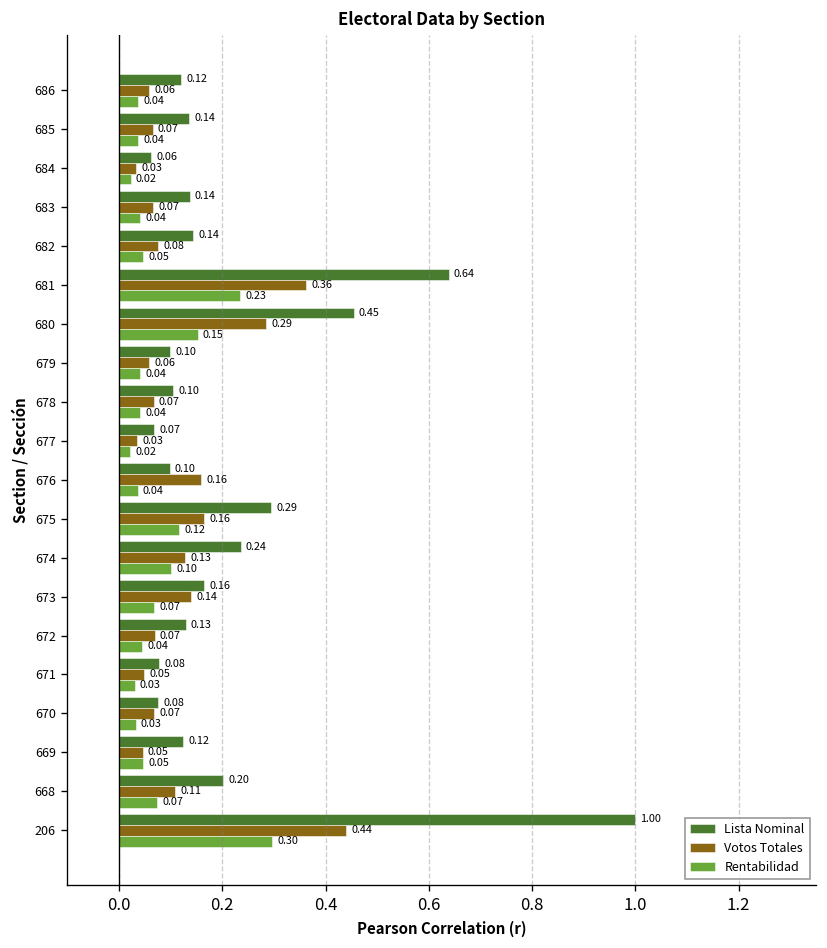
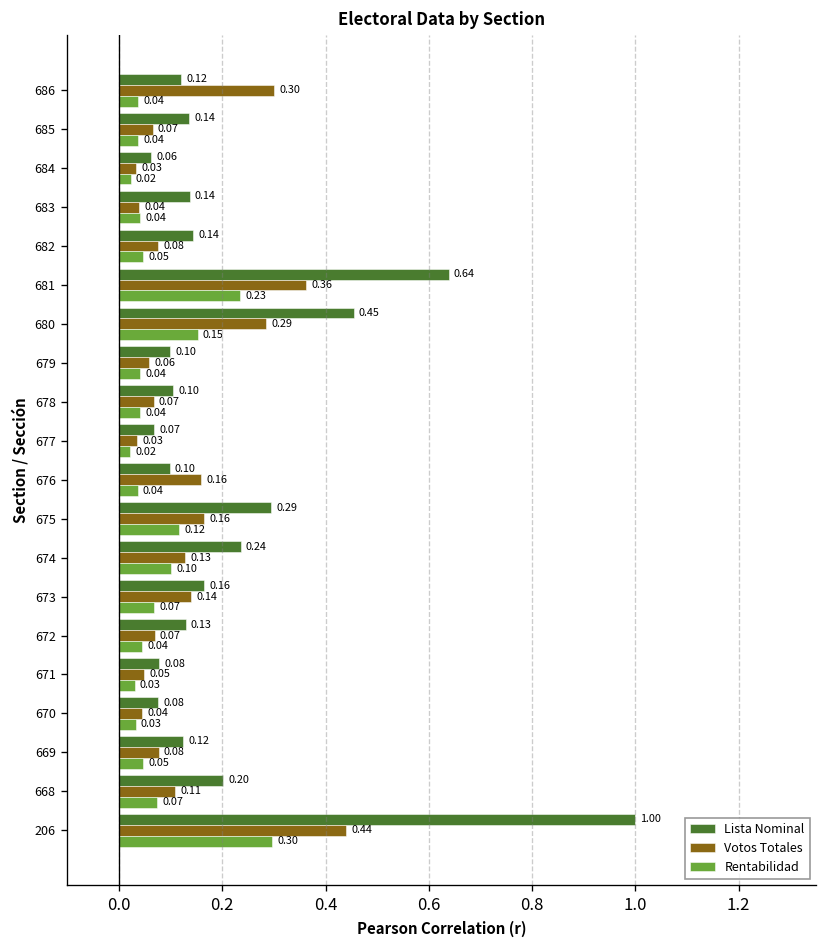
Votos Totales, 686: 0.06 -> 0.30
Votos Totales, 683: 0.07 -> 0.04
Votos Totales, 670: 0.07 -> 0.04
Votos Totales, 669: 0.05 -> 0.08
